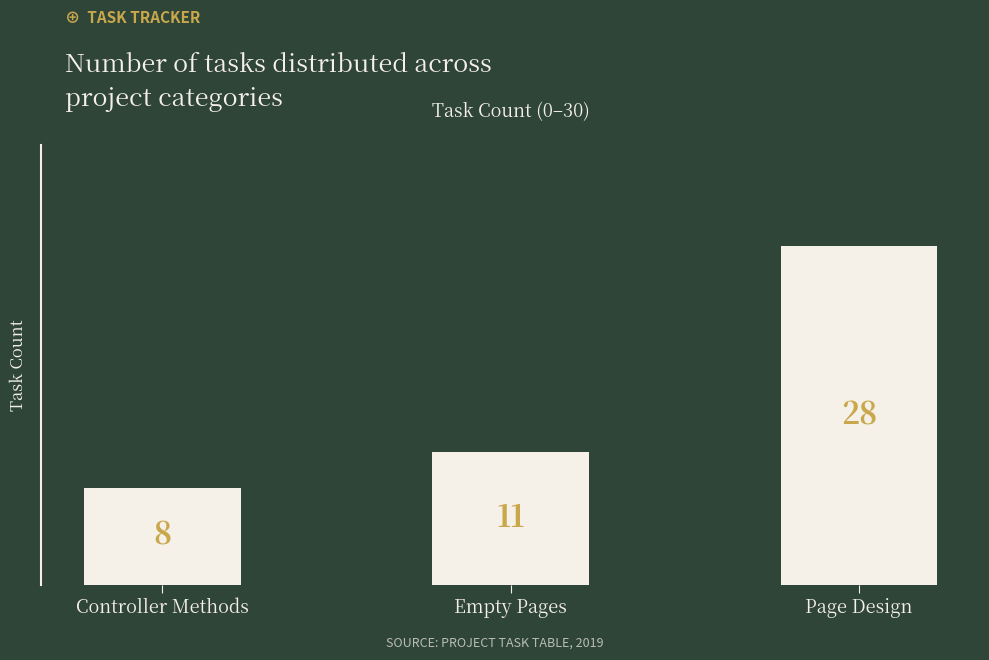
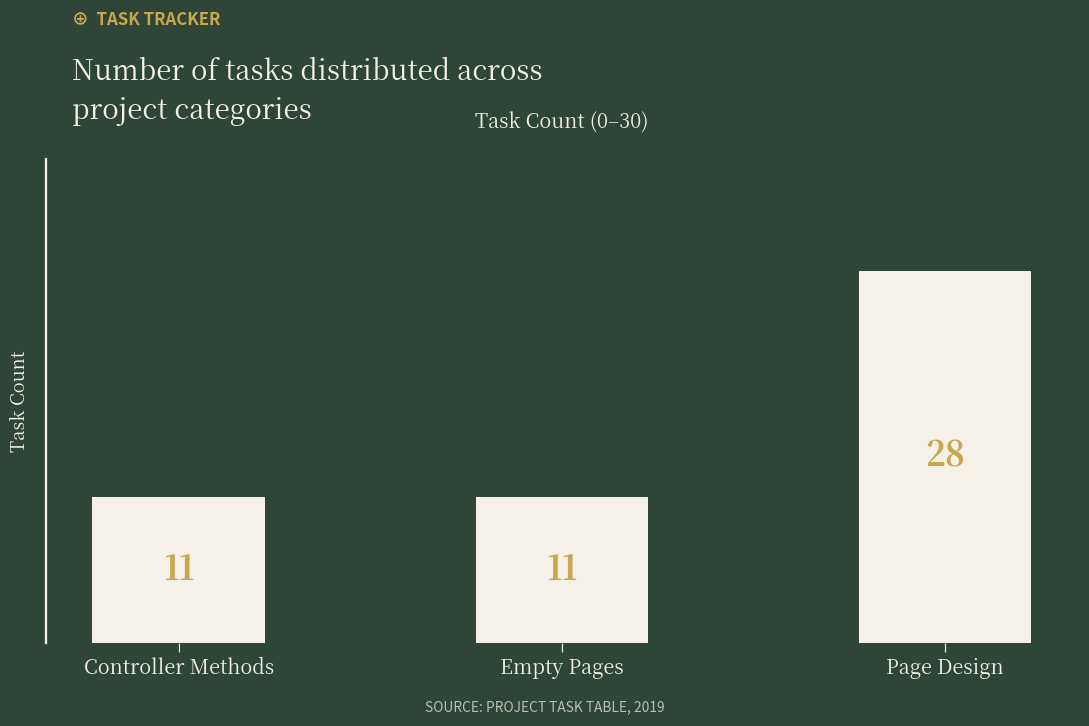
Controller Methods: 8 -> 11
